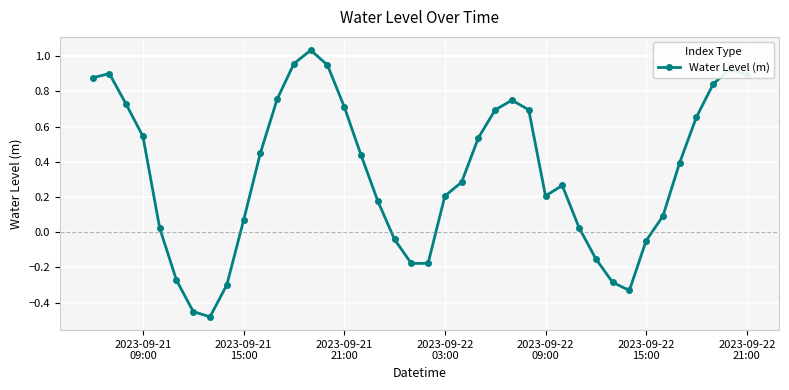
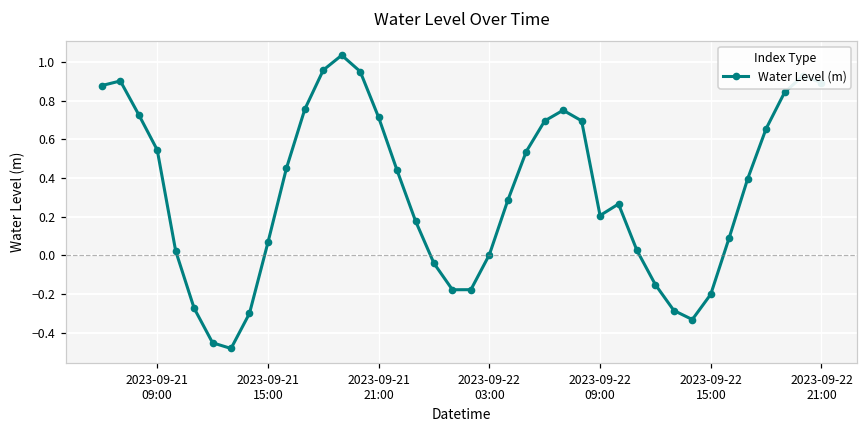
2023-09-22 03:00: 0.21 -> 0.00
2023-09-22 15:00: -0.05 -> -0.20
